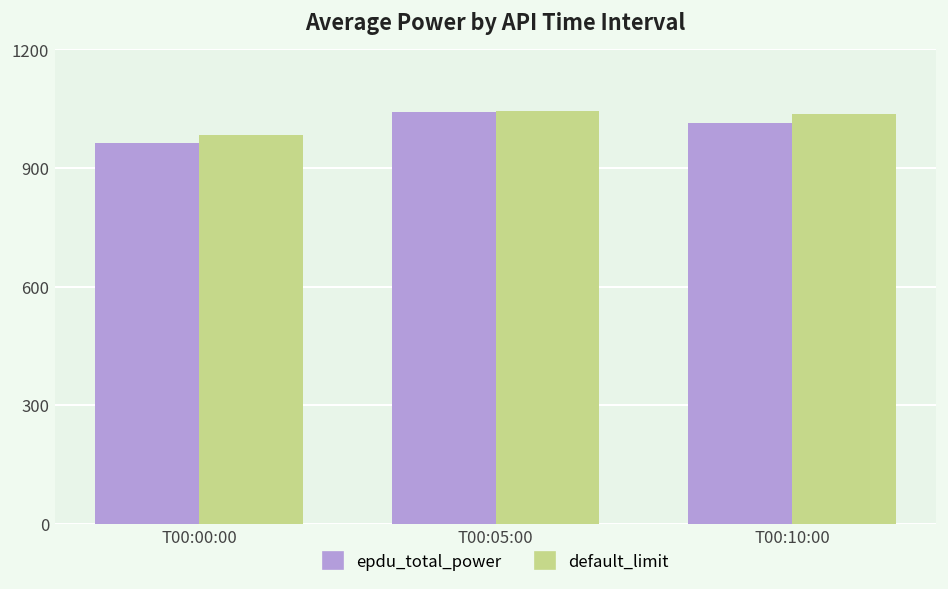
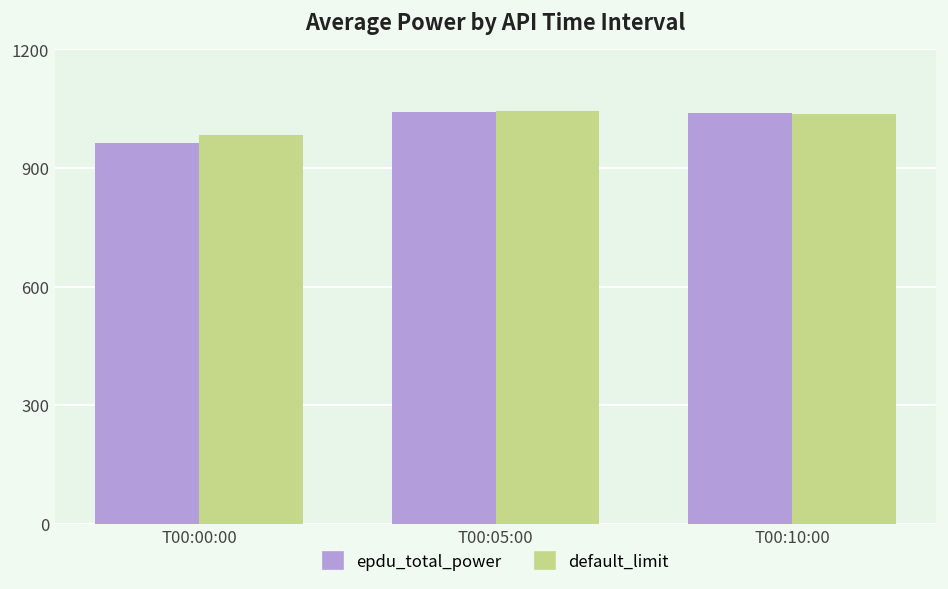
epdu_total_power, T00:10:00: 1010 -> 1040
